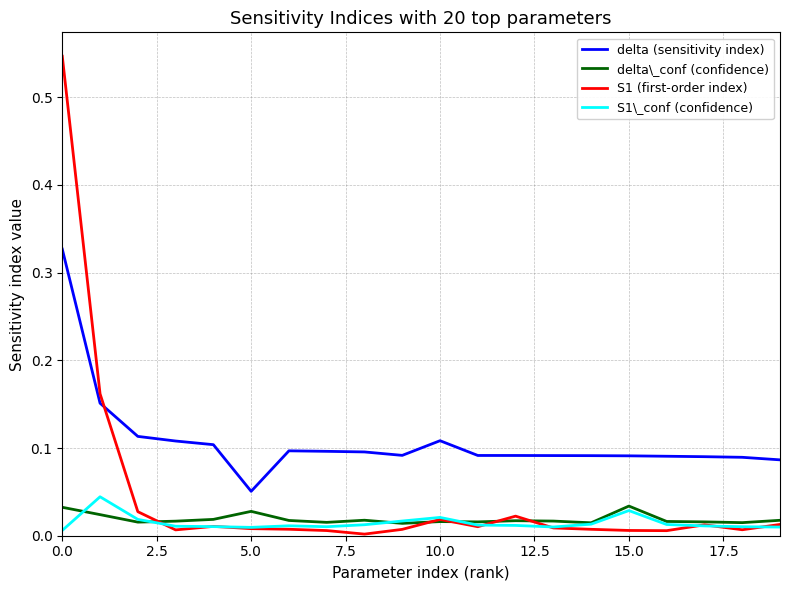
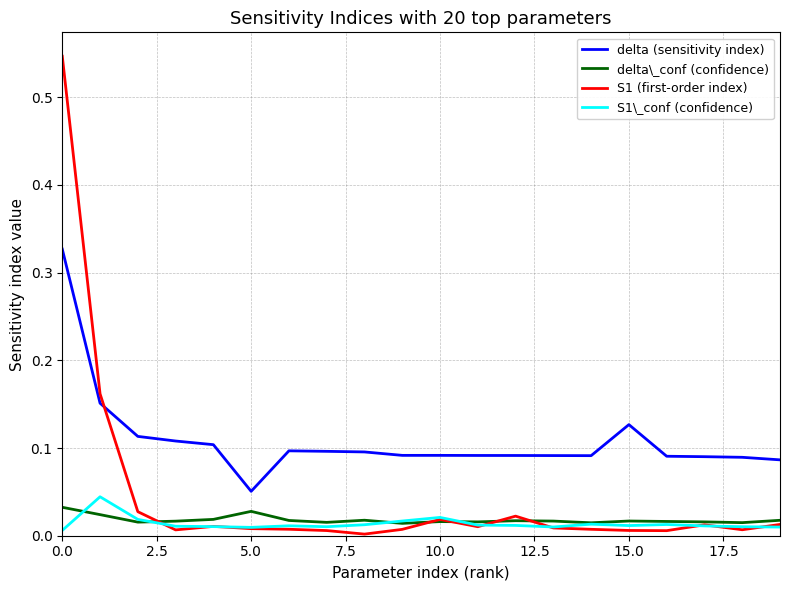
delta (sensitivity index), 10.0: 0.11 -> 0.09
delta (sensitivity index), 15.0: 0.09 -> 0.13
delta\_conf (confidence), 15.0: 0.03 -> 0.02
S1\_conf (confidence), 15.0: 0.03 -> 0.01
